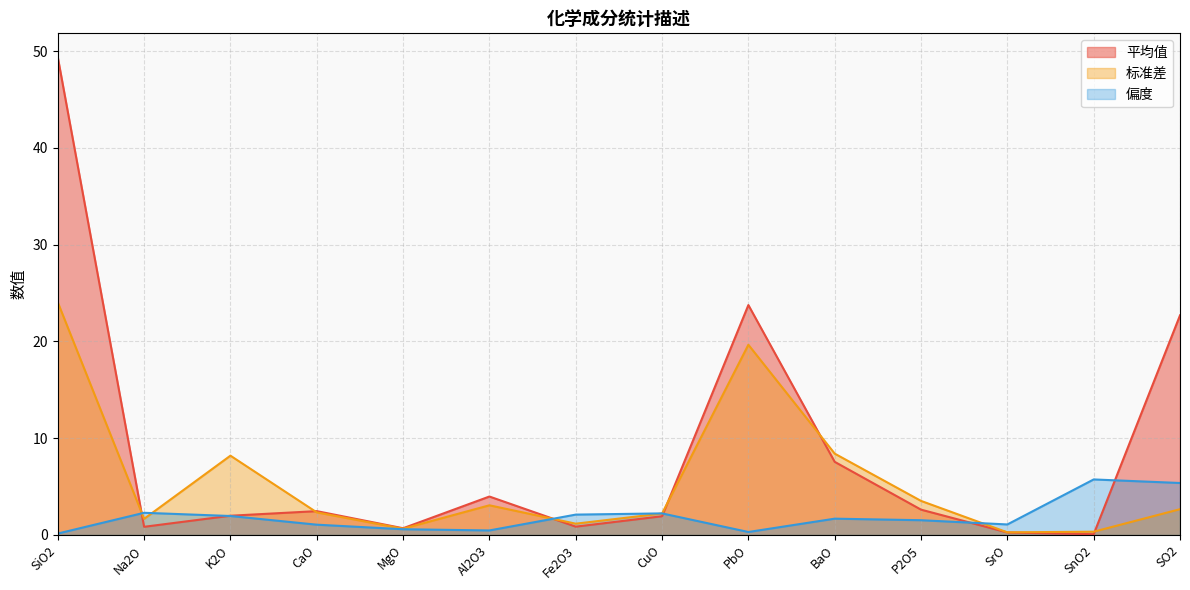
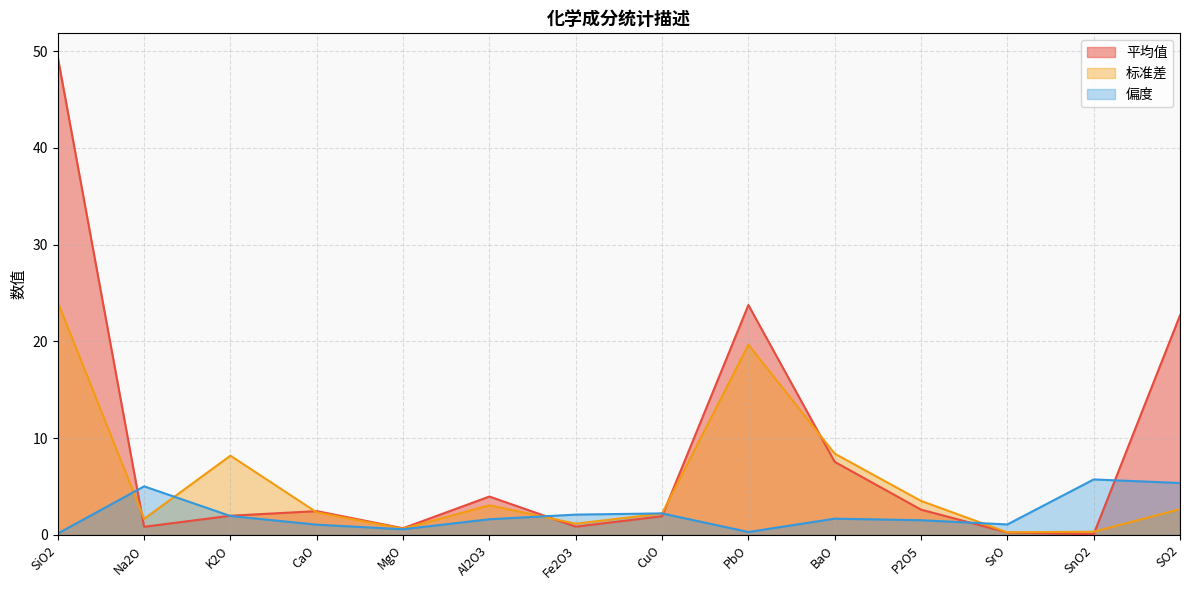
偏度, Na2O: 2 -> 5
偏度, Al2O3: 0 -> 2
